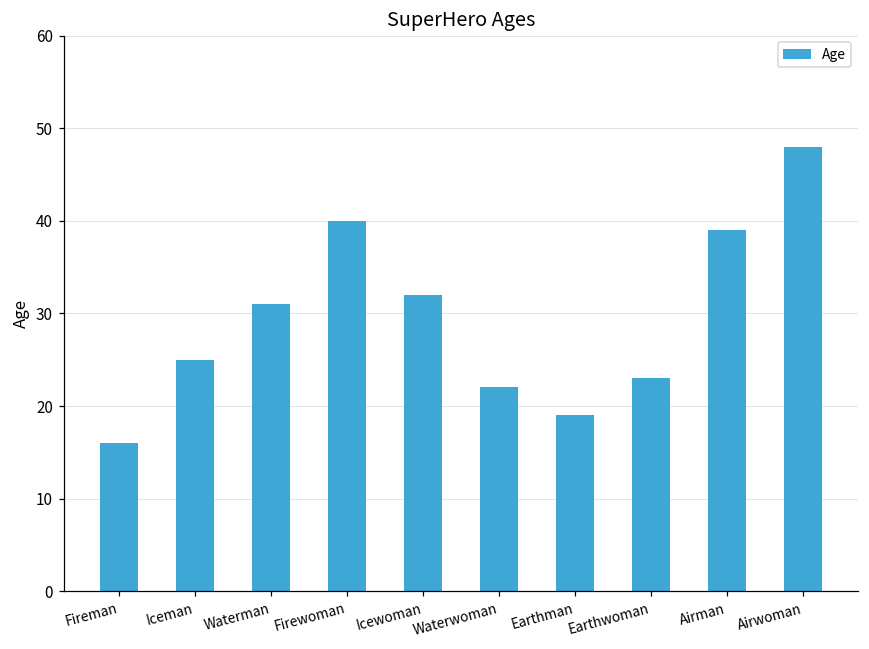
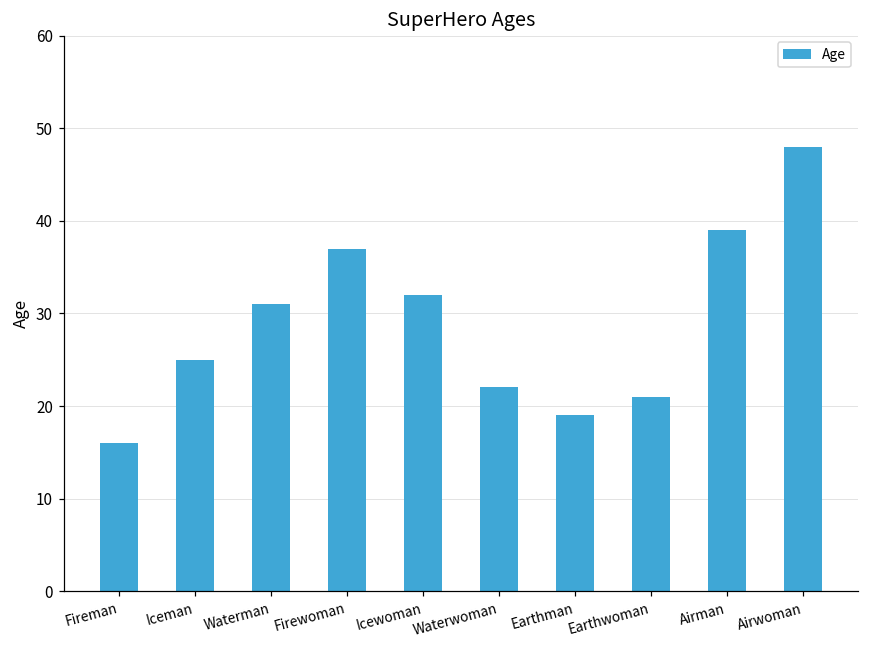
Firewoman: 40 -> 37
Earthwoman: 23 -> 21
